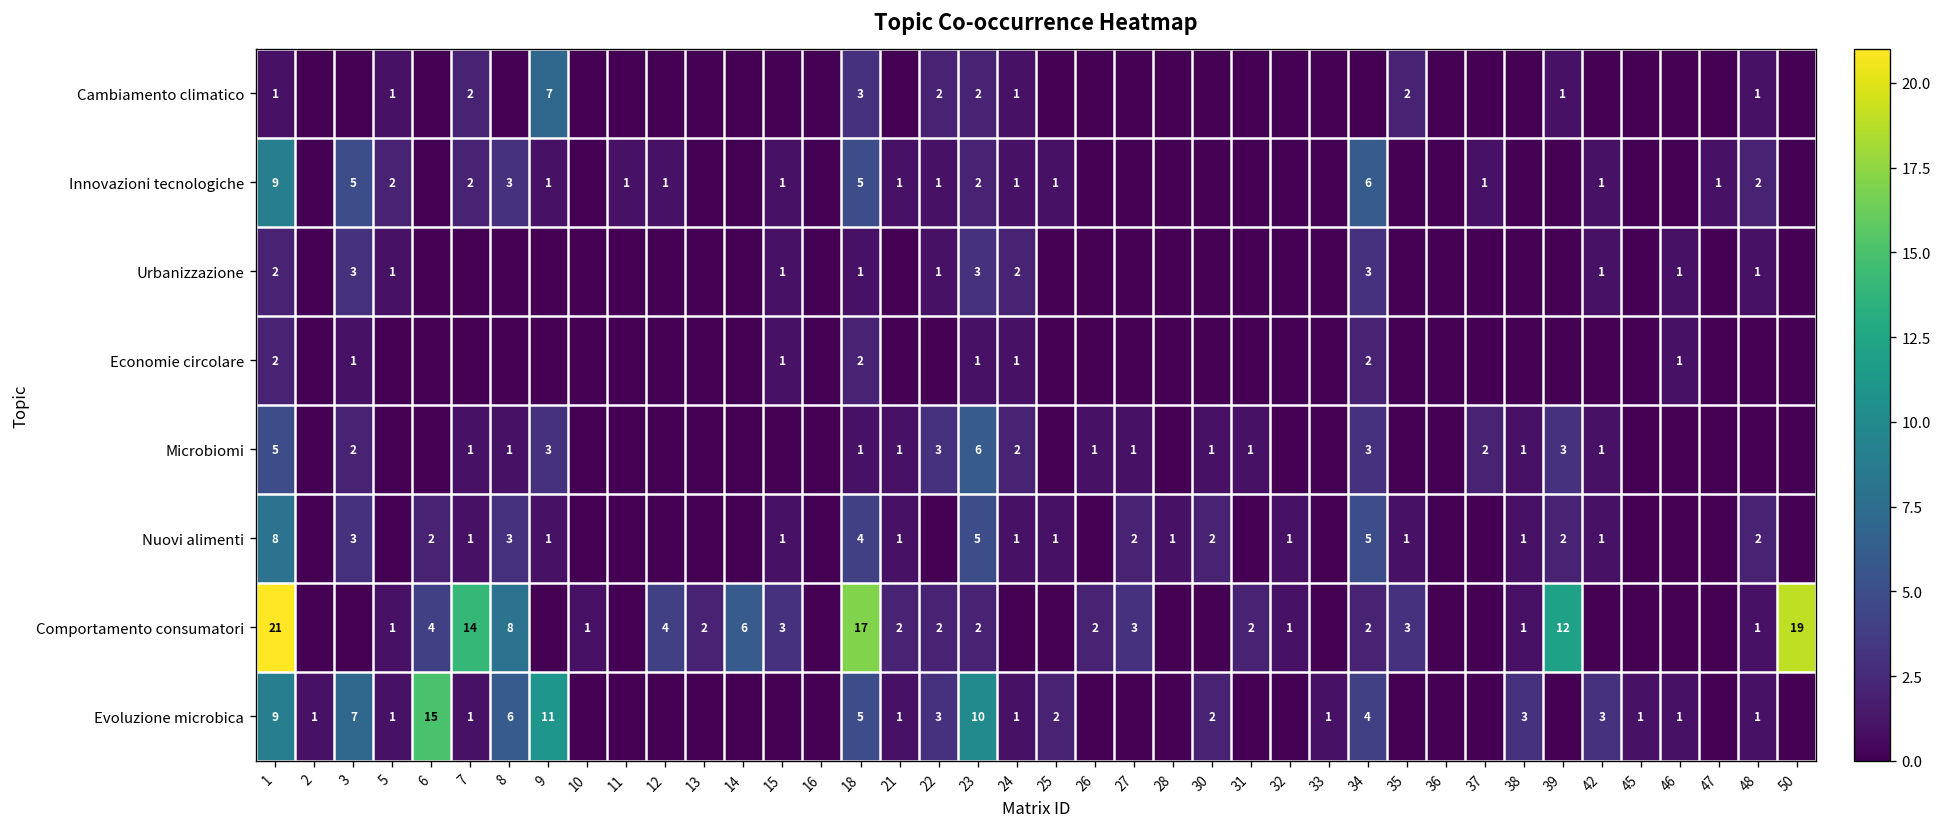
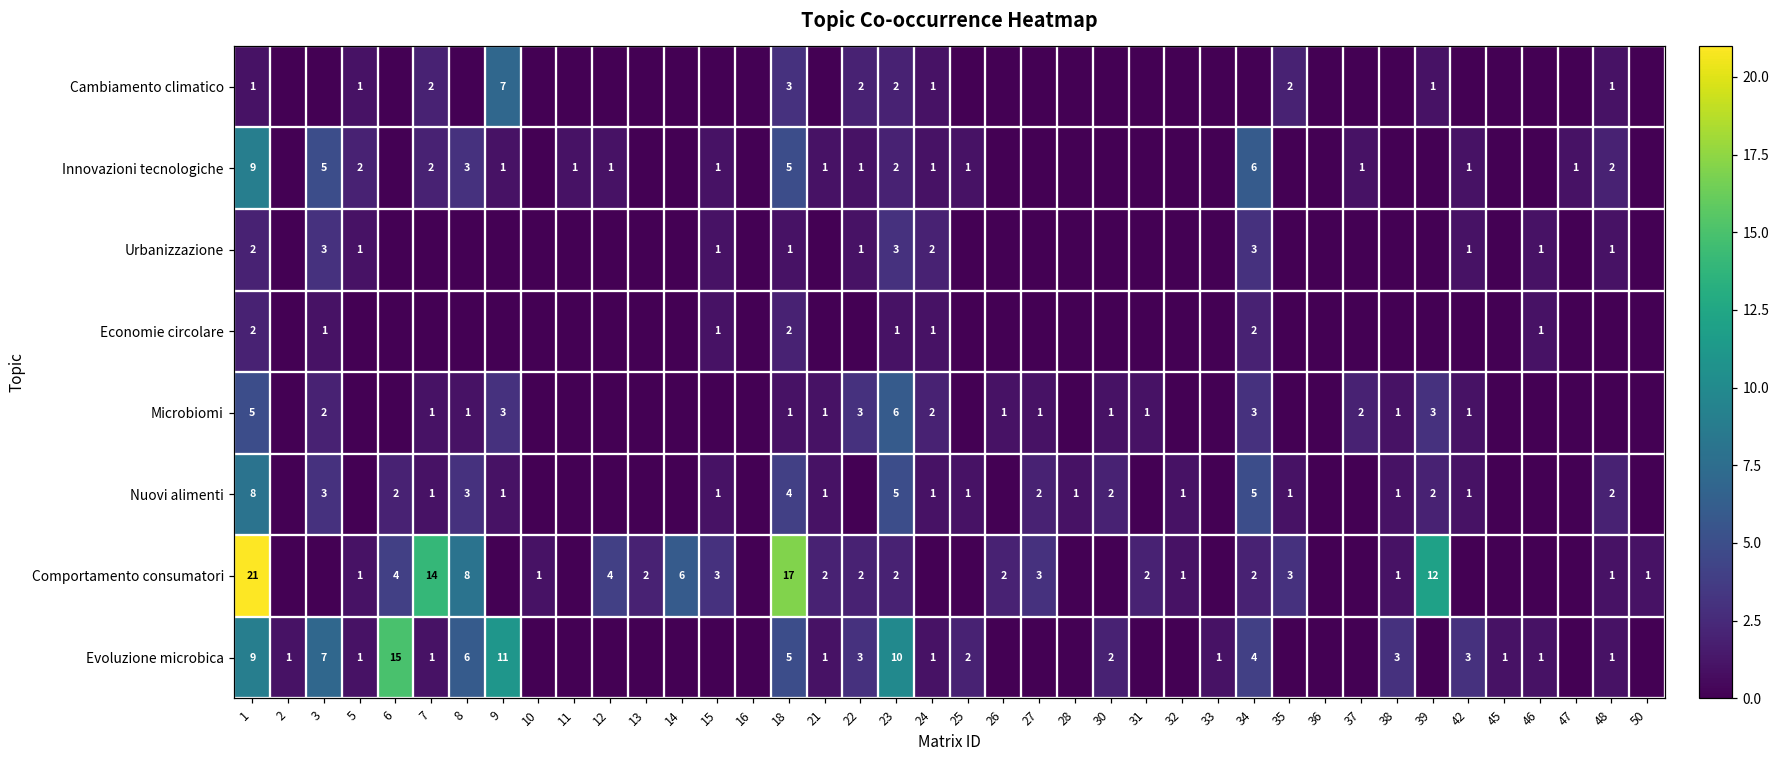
Comportamento consumatori, 50: 19 -> 1
